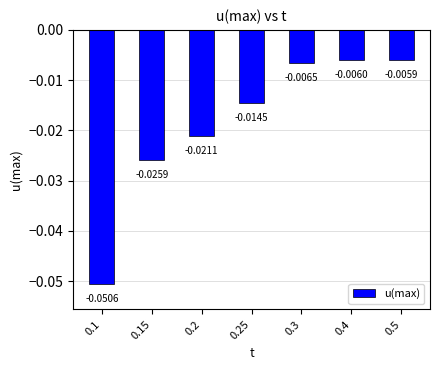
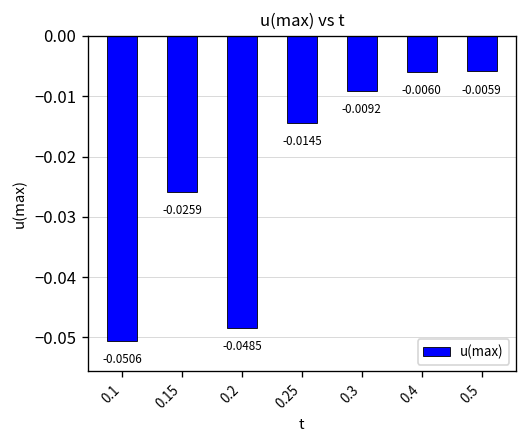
0.2: -0.0211 -> -0.0485
0.3: -0.0065 -> -0.0092
